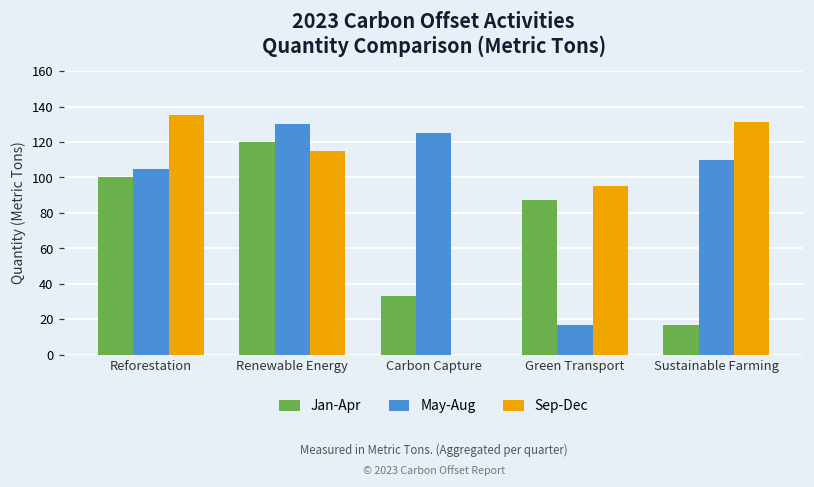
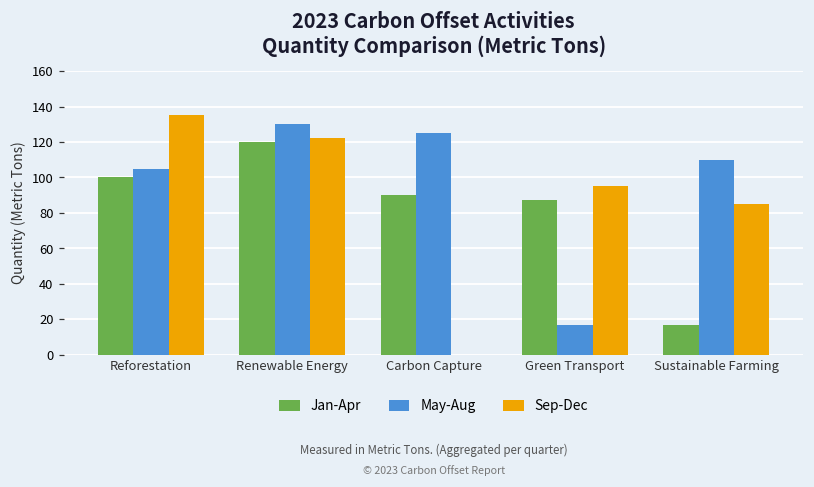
Sep-Dec, Renewable Energy: 115 -> 122
Jan-Apr, Carbon Capture: 33 -> 90
Sep-Dec, Sustainable Farming: 131 -> 85
